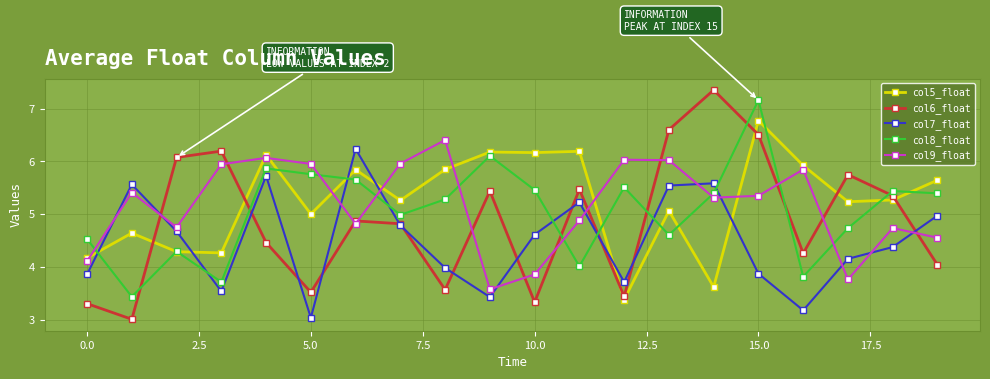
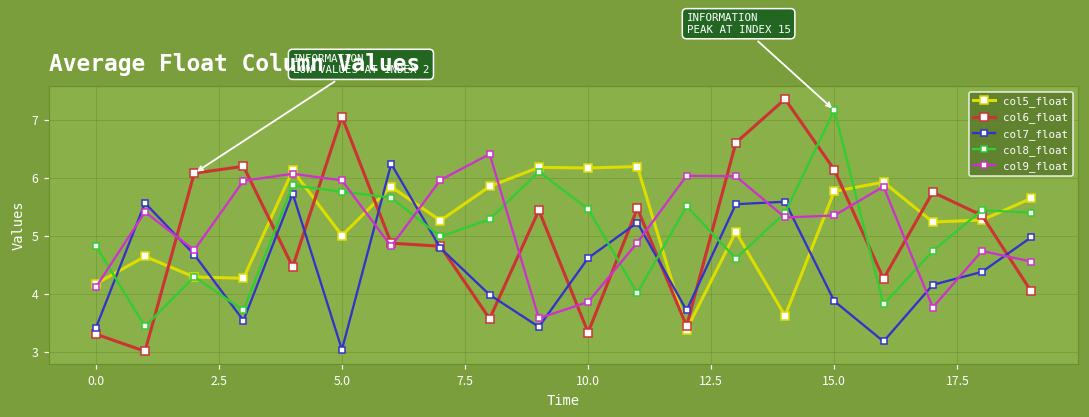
col7_float, 0.0: 3.9 -> 3.4
col8_float, 0.0: 4.5 -> 4.8
col6_float, 5.0: 3.5 -> 7.0
col5_float, 15.0: 6.8 -> 5.8
col6_float, 15.0: 6.5 -> 6.1
